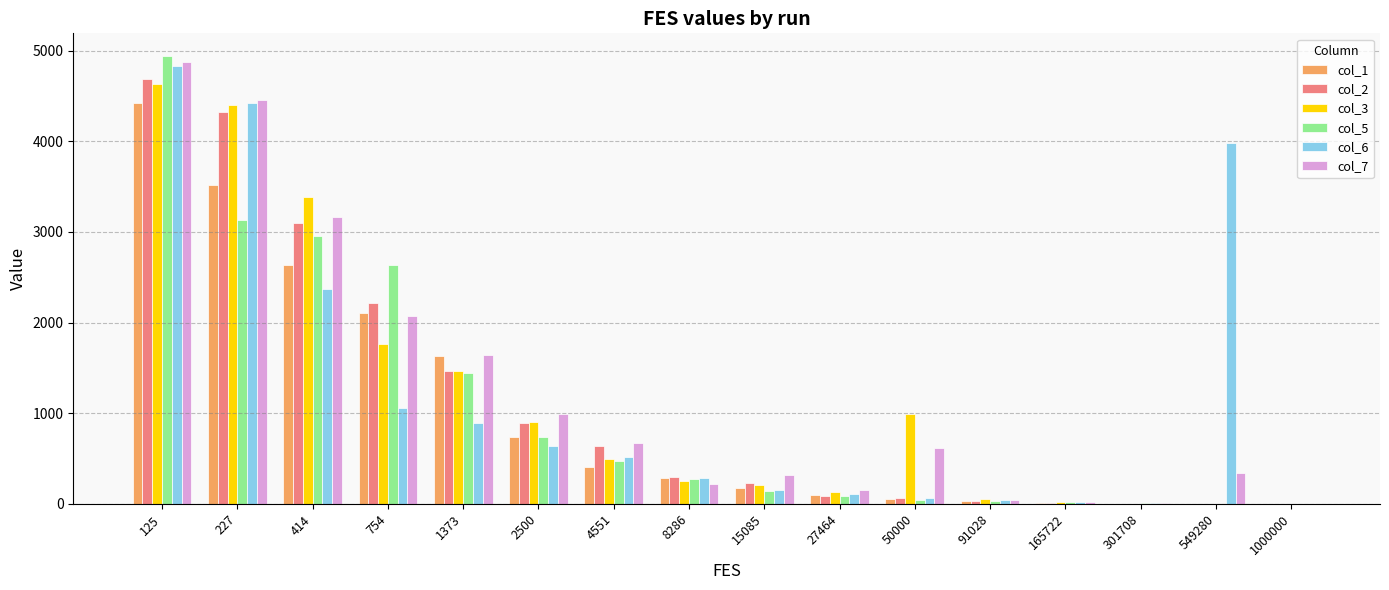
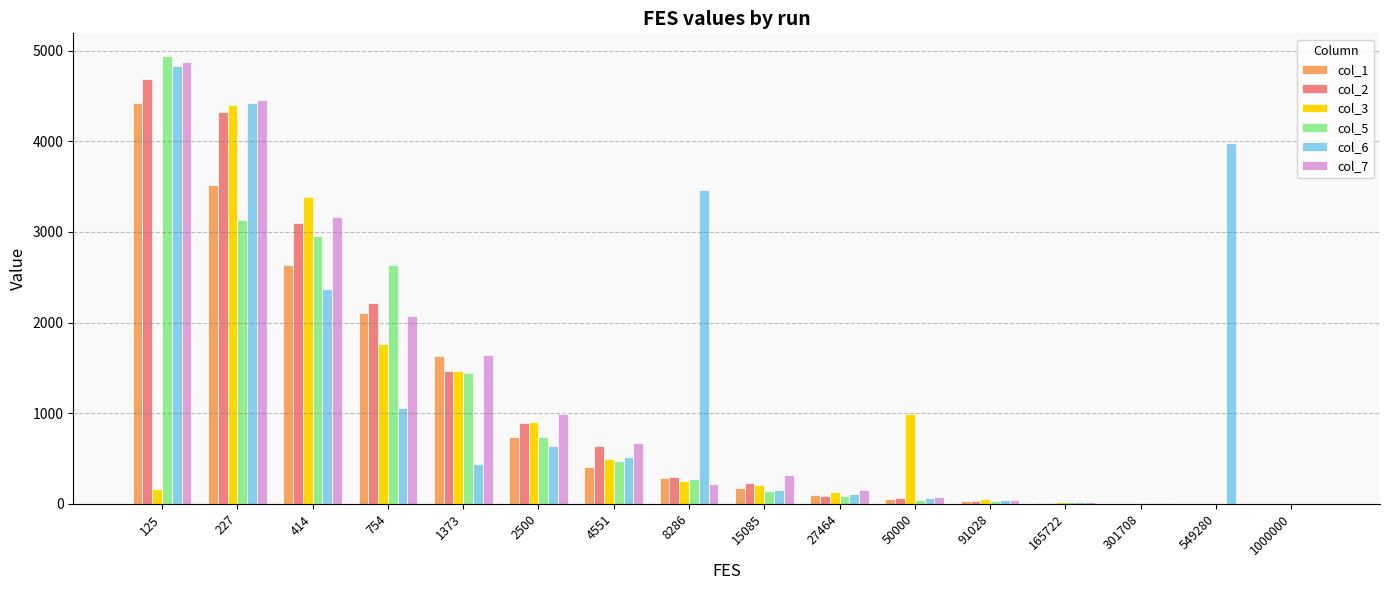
col_3, 125: 4600 -> 200
col_6, 1373: 900 -> 400
col_6, 8286: 300 -> 3500
col_7, 50000: 600 -> 100
col_7, 549280: 300 -> 0
